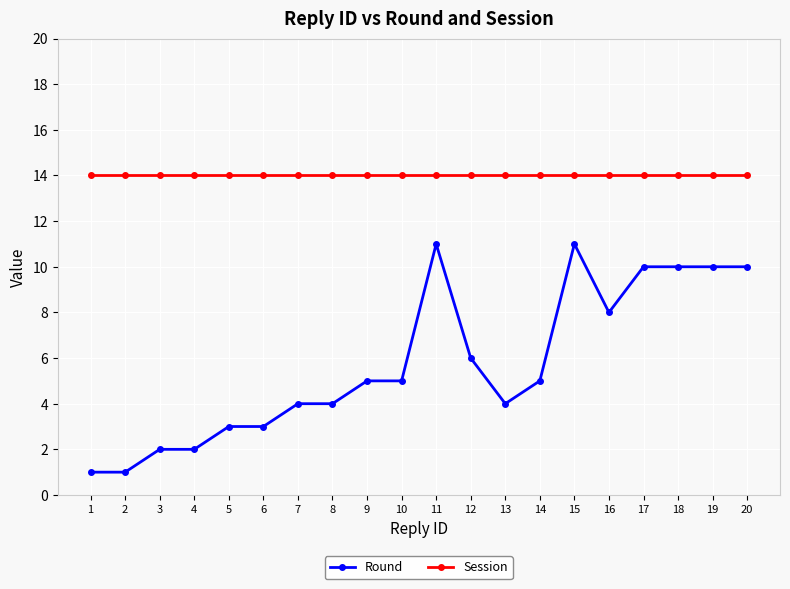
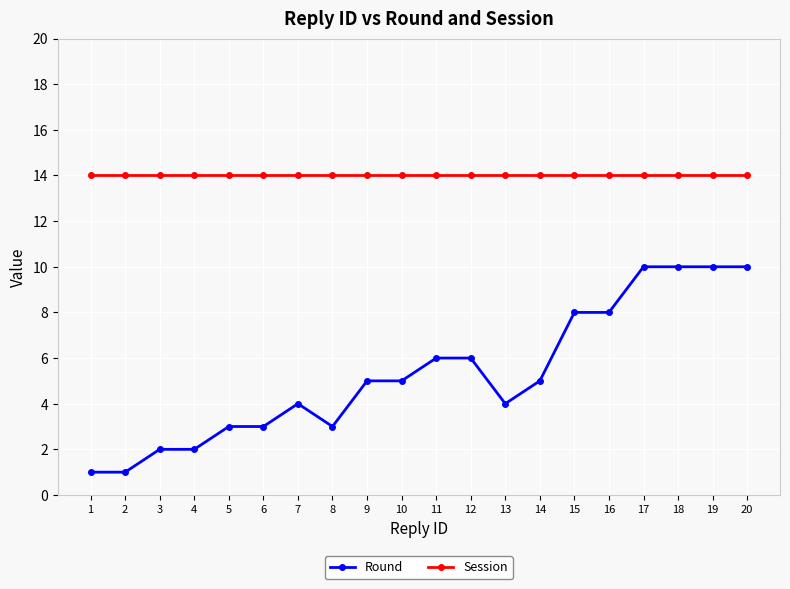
Round, 8: 4 -> 3
Round, 11: 11 -> 6
Round, 15: 11 -> 8
